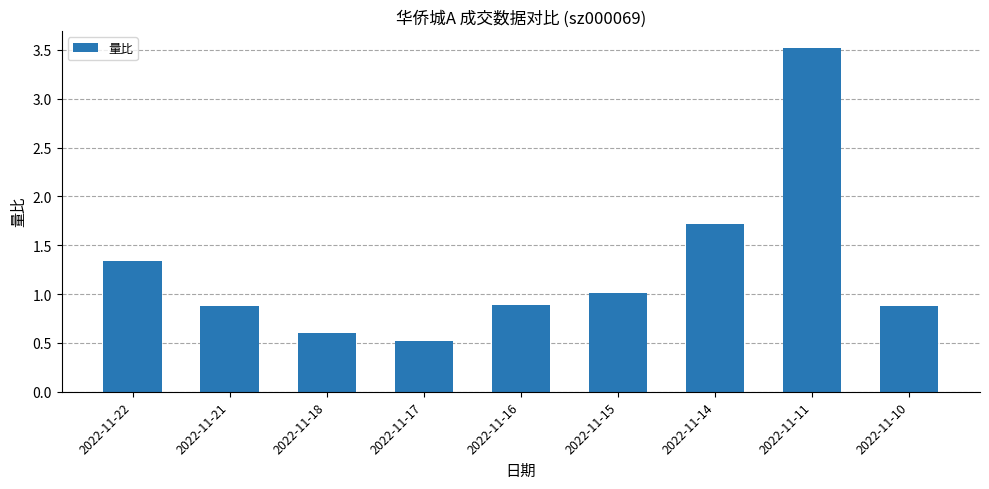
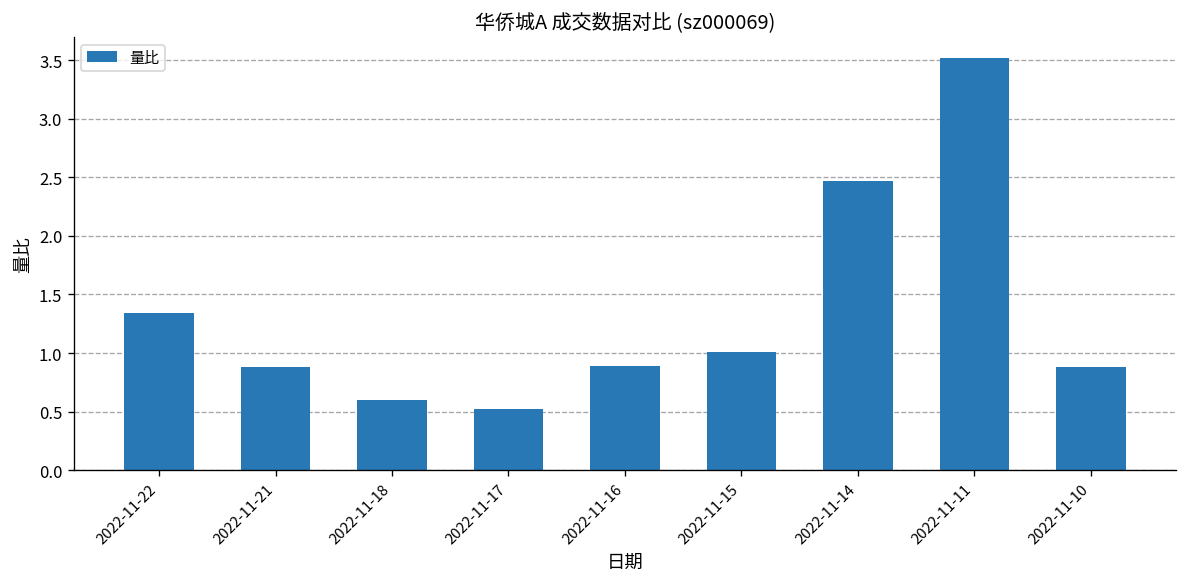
2022-11-14: 1.7 -> 2.5
